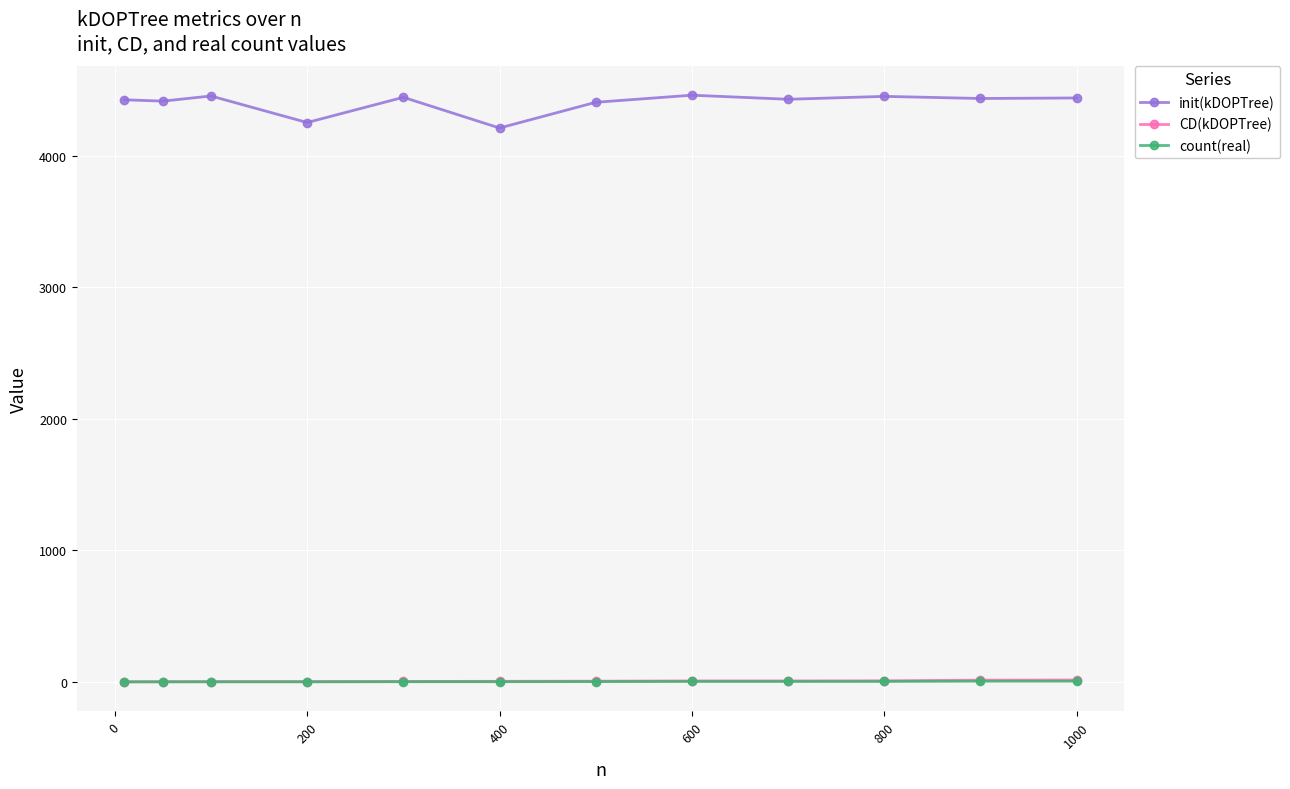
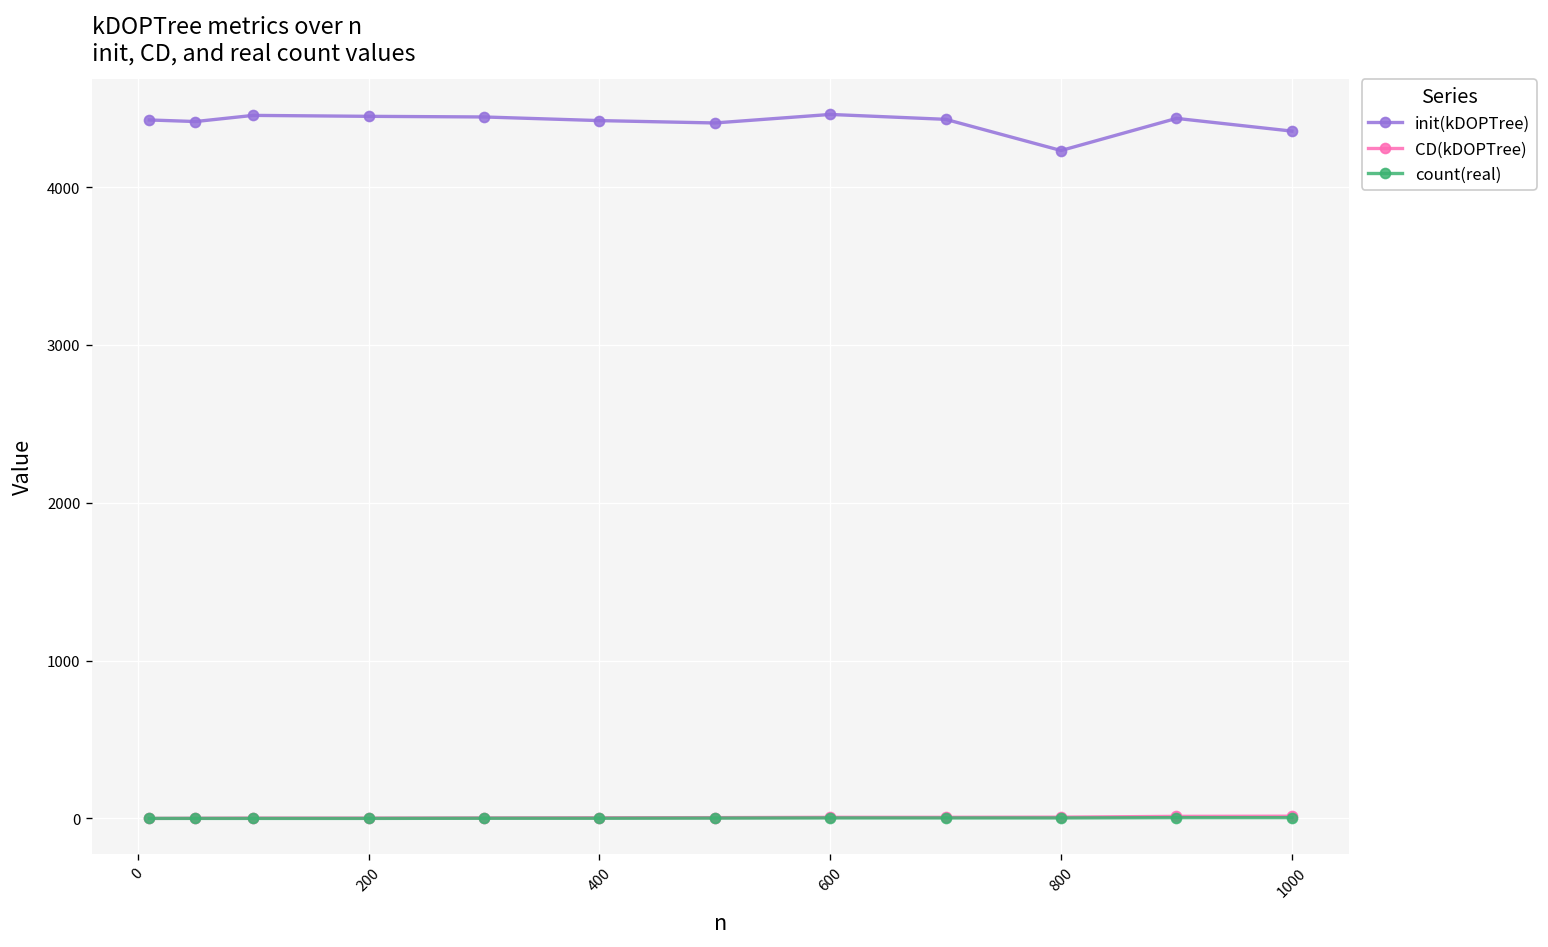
init(kDOPTree), 200: 4250 -> 4450
init(kDOPTree), 400: 4210 -> 4420
init(kDOPTree), 800: 4450 -> 4230
init(kDOPTree), 1000: 4440 -> 4350
